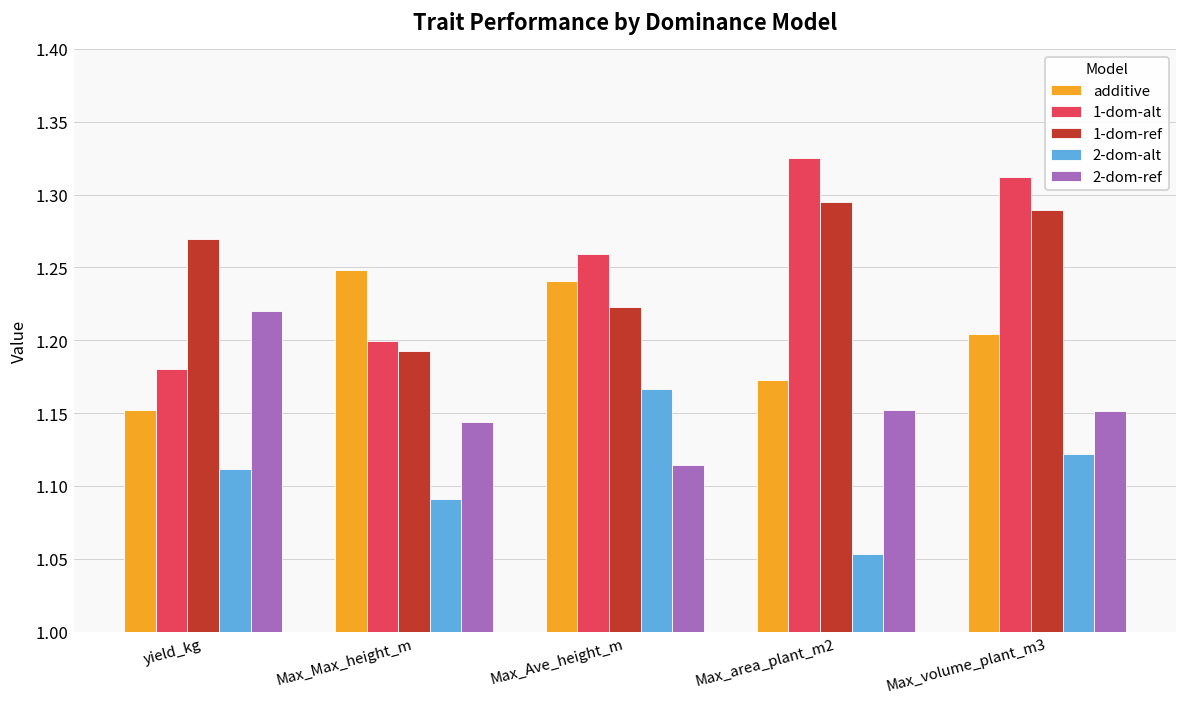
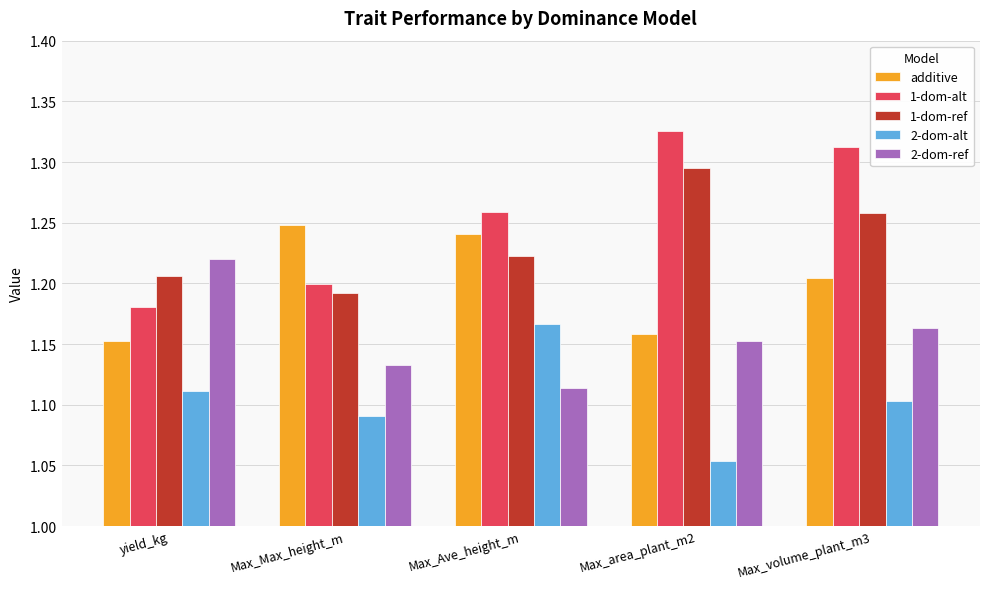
1-dom-ref, yield_kg: 1.270 -> 1.206
2-dom-ref, Max_Max_height_m: 1.144 -> 1.132
additive, Max_area_plant_m2: 1.173 -> 1.158
1-dom-ref, Max_volume_plant_m3: 1.289 -> 1.258
2-dom-alt, Max_volume_plant_m3: 1.122 -> 1.103
2-dom-ref, Max_volume_plant_m3: 1.152 -> 1.163
